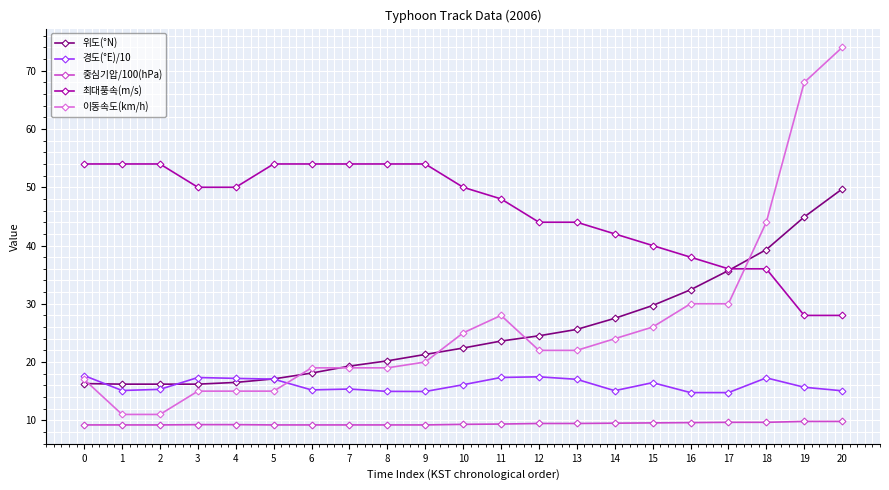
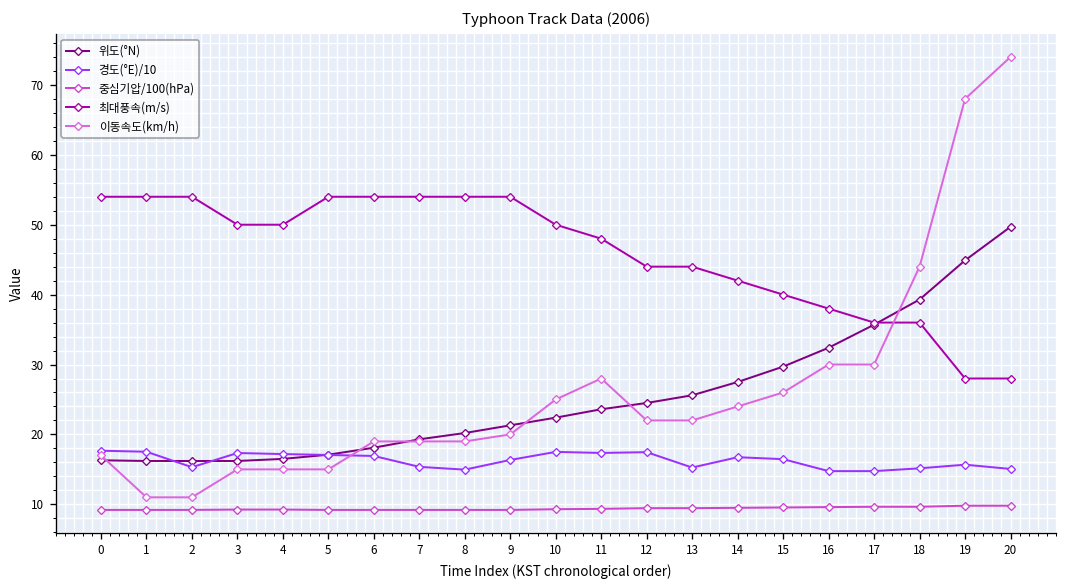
경도(°E)/10, 1: 15 -> 18
경도(°E)/10, 6: 15 -> 17
경도(°E)/10, 9: 15 -> 16
경도(°E)/10, 10: 16 -> 18
경도(°E)/10, 13: 17 -> 15
경도(°E)/10, 14: 15 -> 17
경도(°E)/10, 18: 17 -> 15
